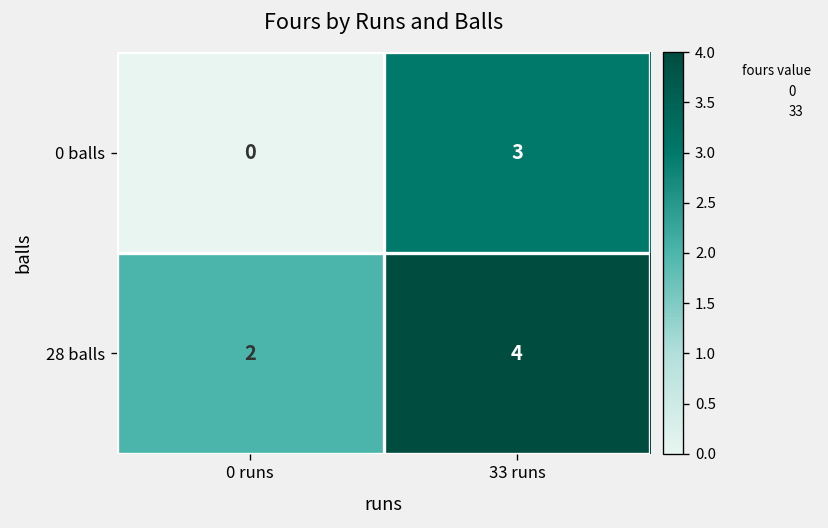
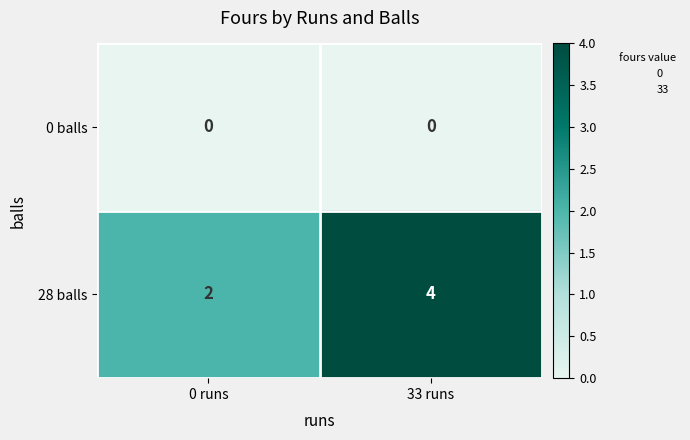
0 balls, 33 runs: 3 -> 0
